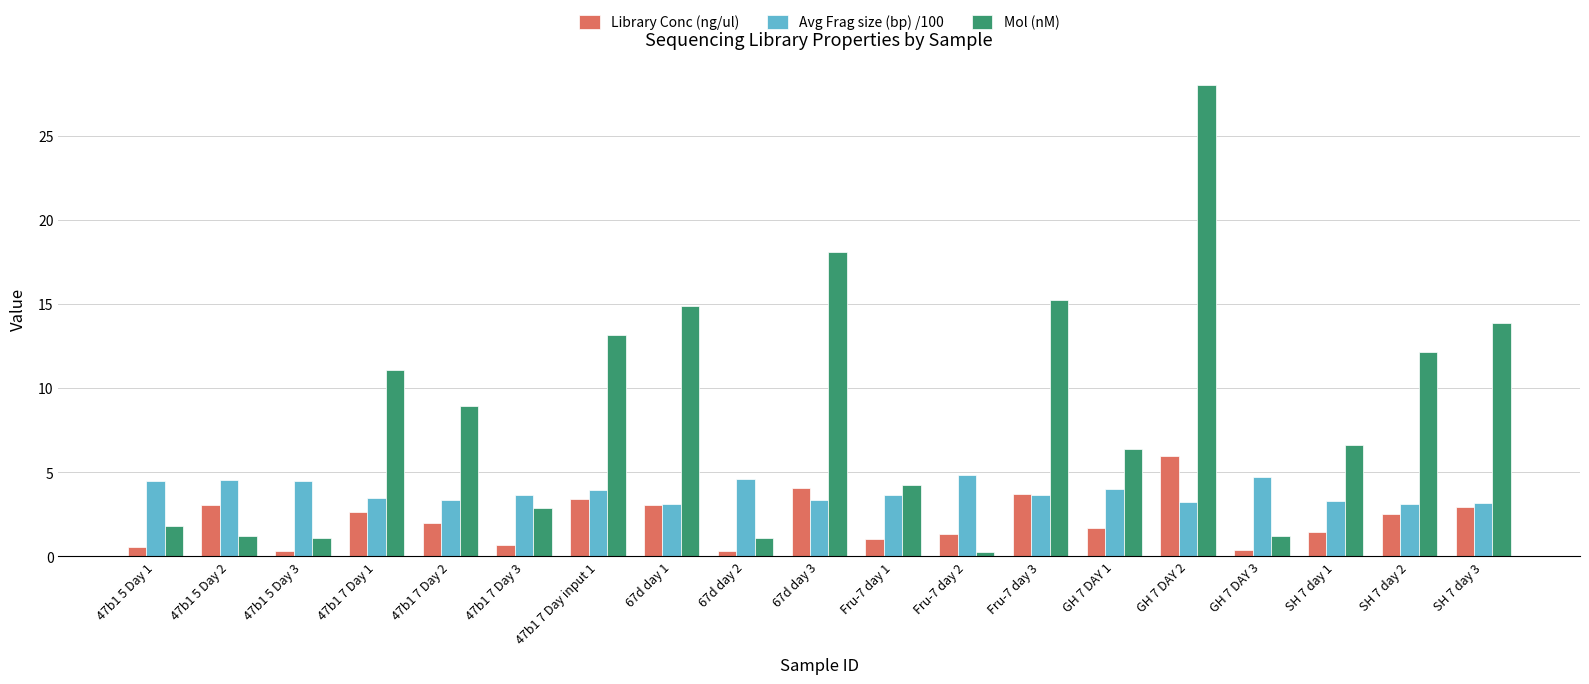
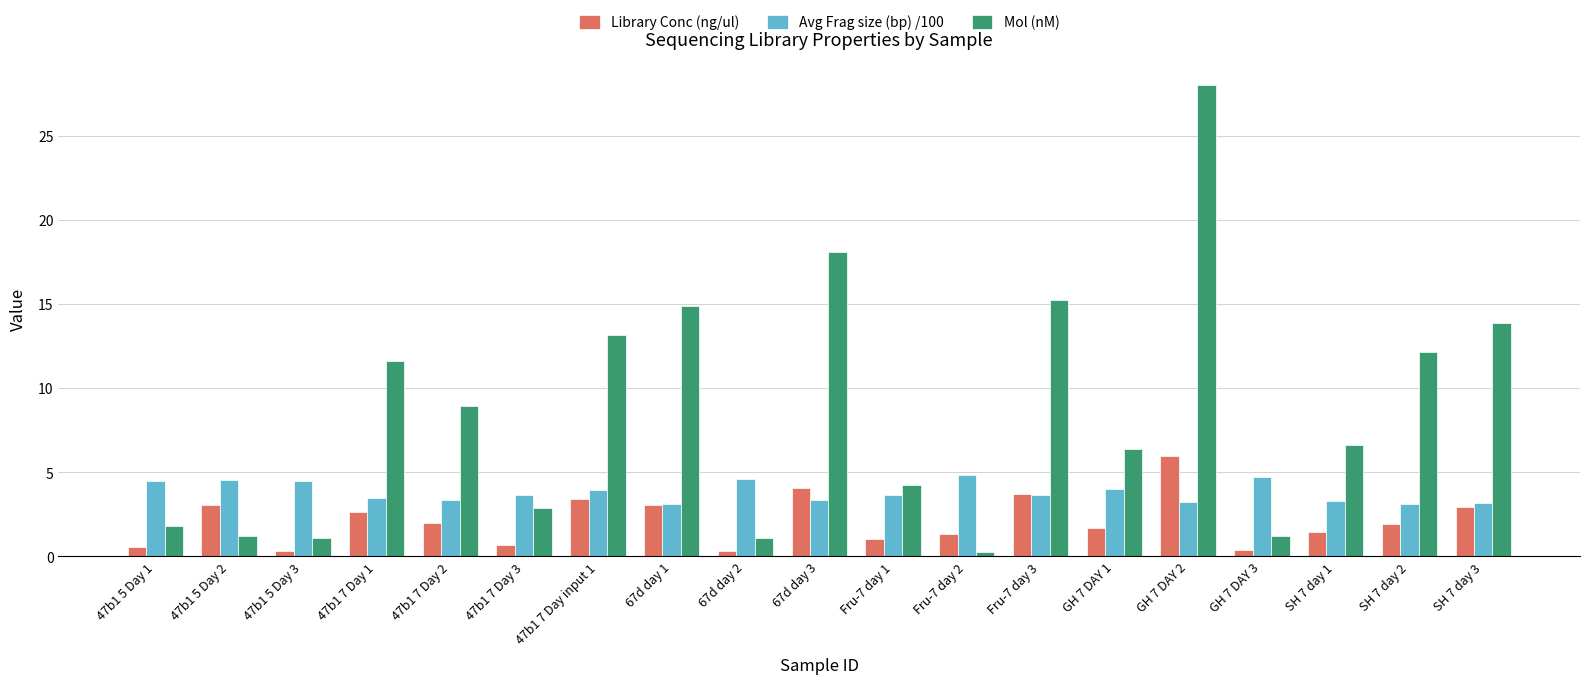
Mol (nM), 47b1 7 Day 1: 11.1 -> 11.6
Library Conc (ng/ul), SH 7 day 2: 2.5 -> 1.9
